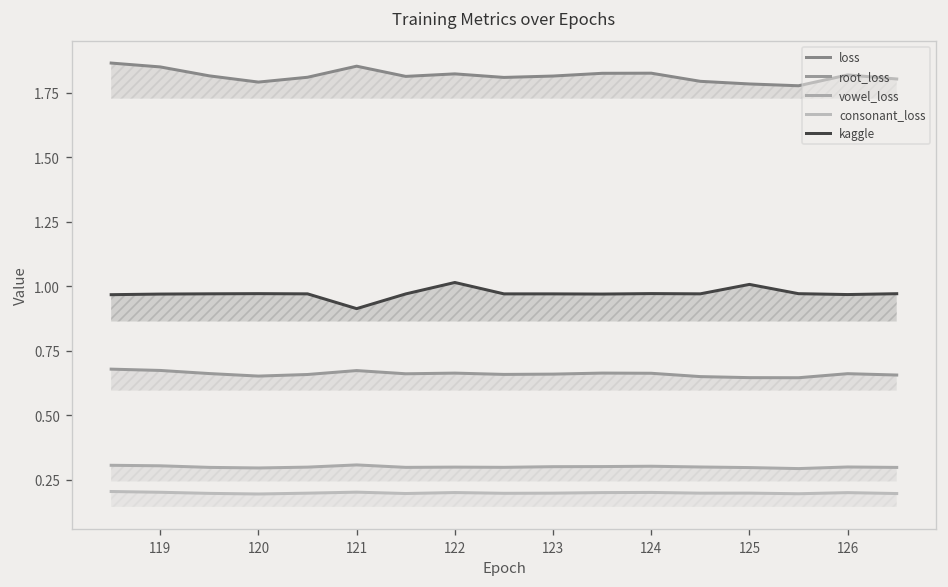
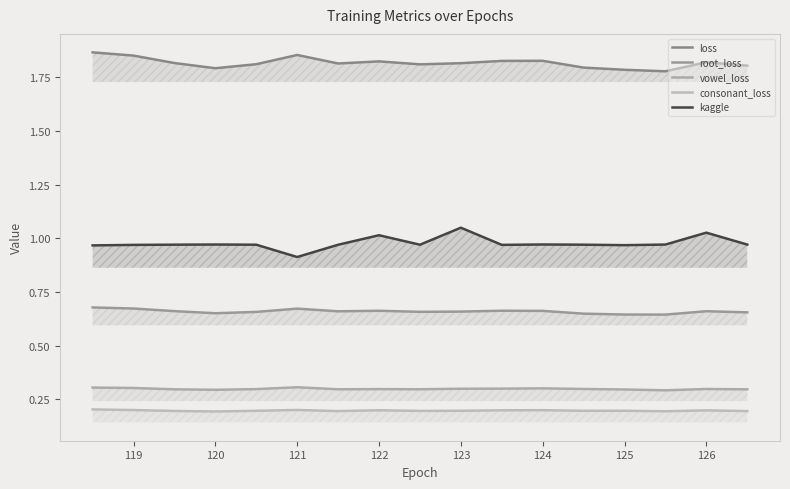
kaggle, 123: 0.97 -> 1.05
kaggle, 125: 1.01 -> 0.97
kaggle, 126: 0.97 -> 1.03
